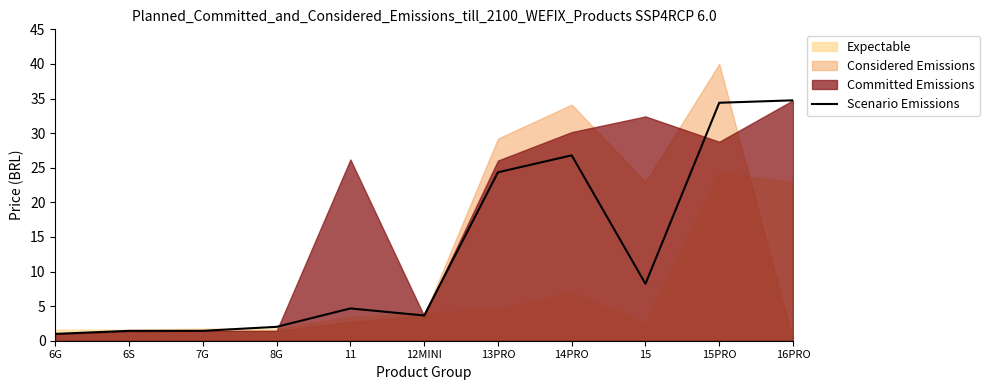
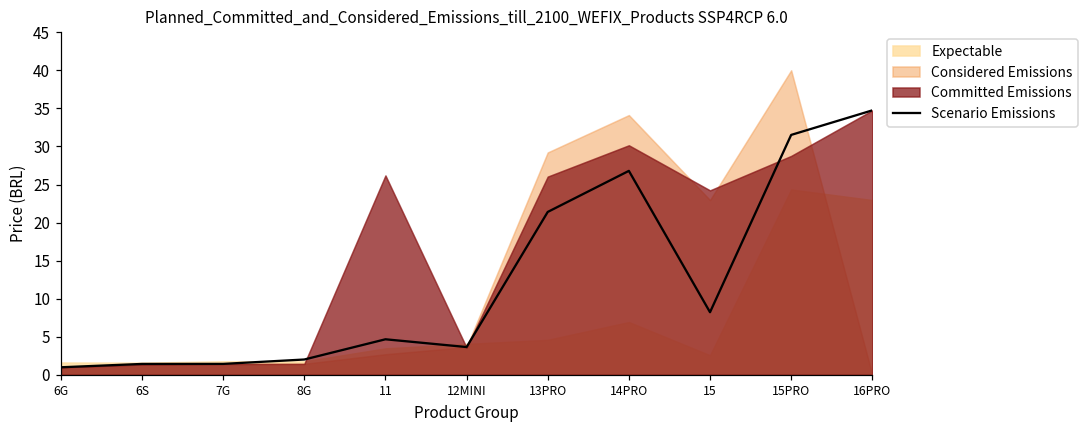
Scenario Emissions, 13PRO: 24 -> 21
Committed Emissions, 15: 32 -> 24
Scenario Emissions, 15PRO: 34 -> 32
